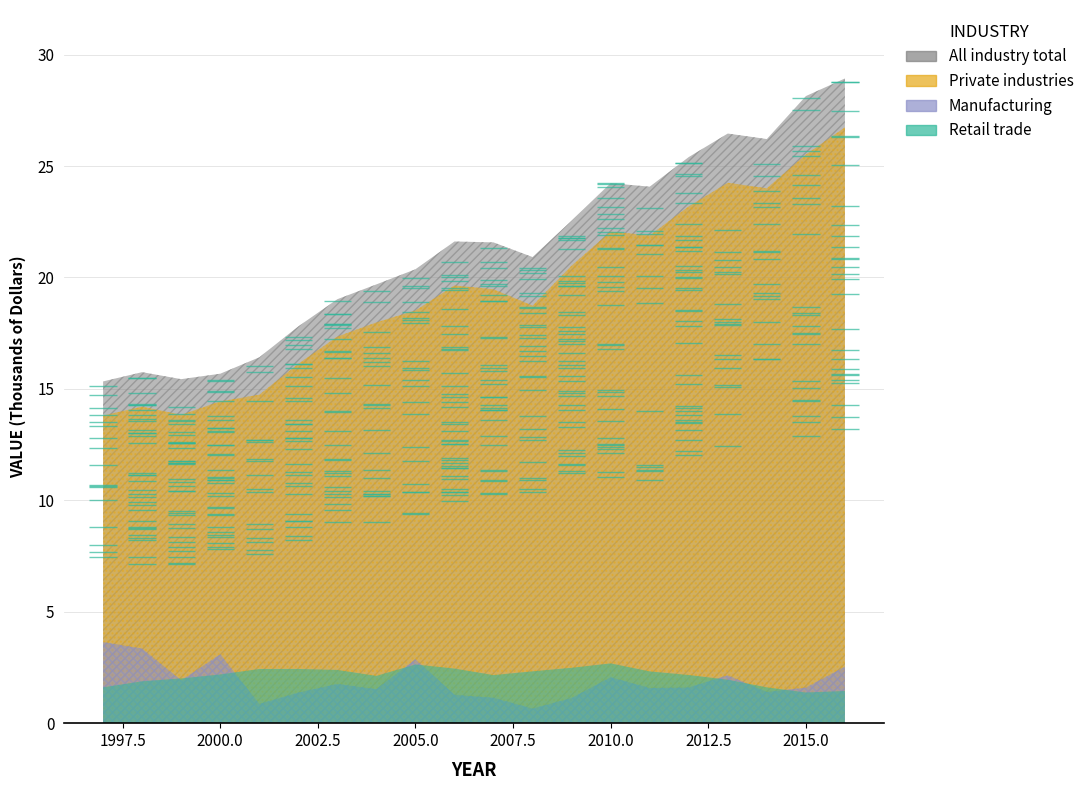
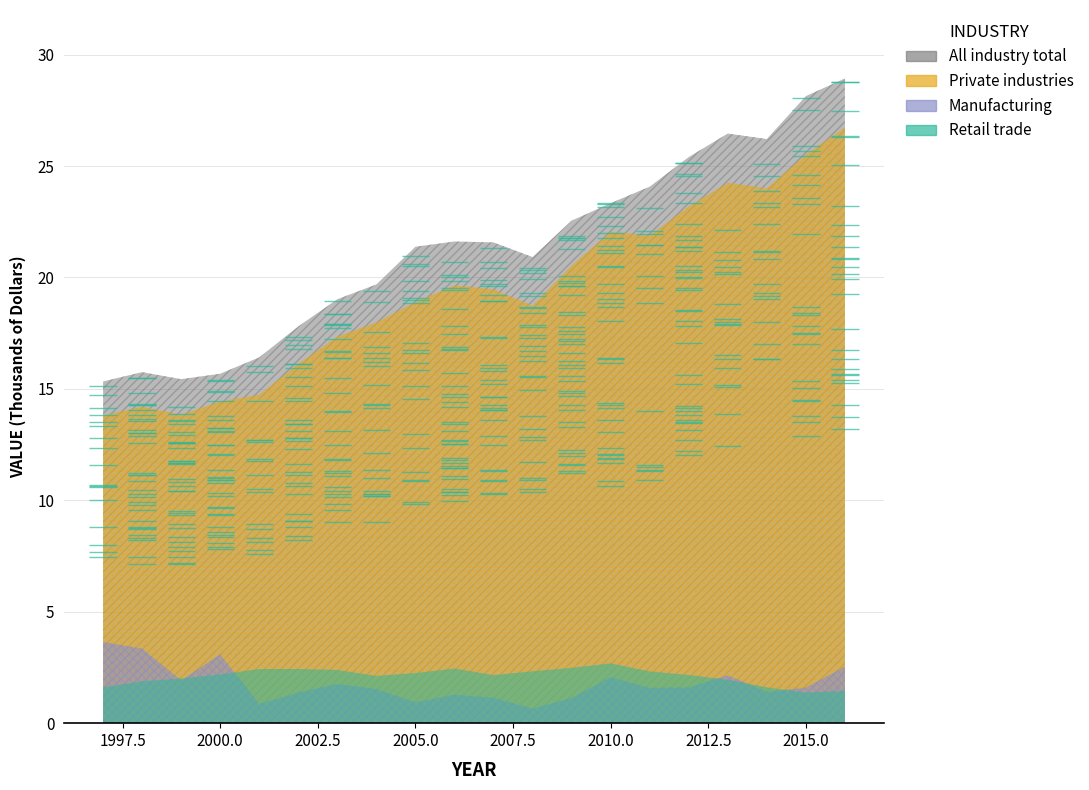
All industry total, 2005.0: 20.4 -> 21.4
Private industries, 2005.0: 18.5 -> 18.9
Manufacturing, 2005.0: 2.9 -> 0.9
Retail trade, 2005.0: 2.6 -> 2.3
All industry total, 2010.0: 24.2 -> 23.3
